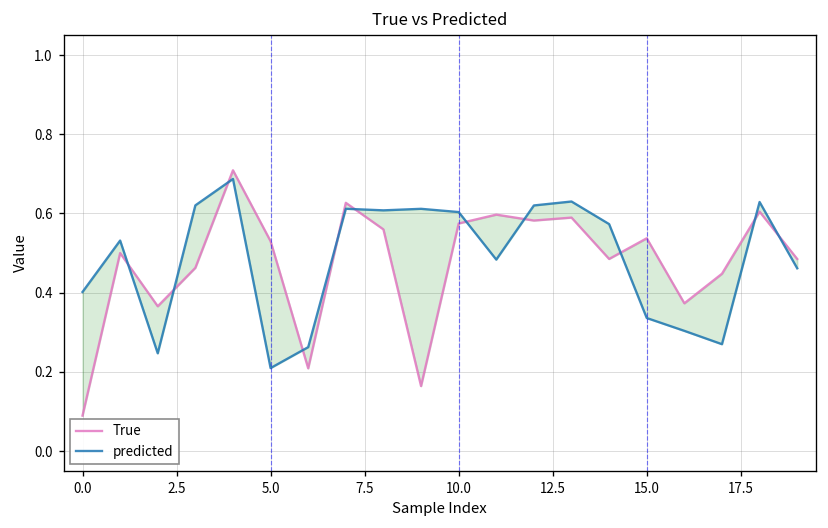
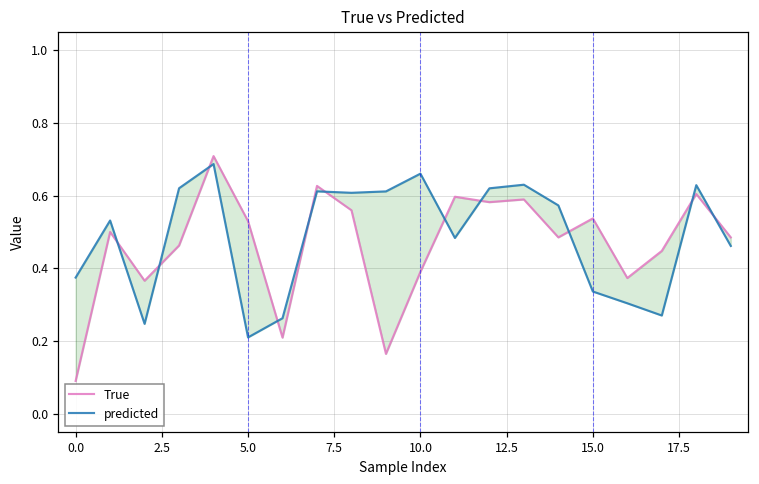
predicted, 0.0: 0.40 -> 0.37
True, 10.0: 0.57 -> 0.39
predicted, 10.0: 0.60 -> 0.66
